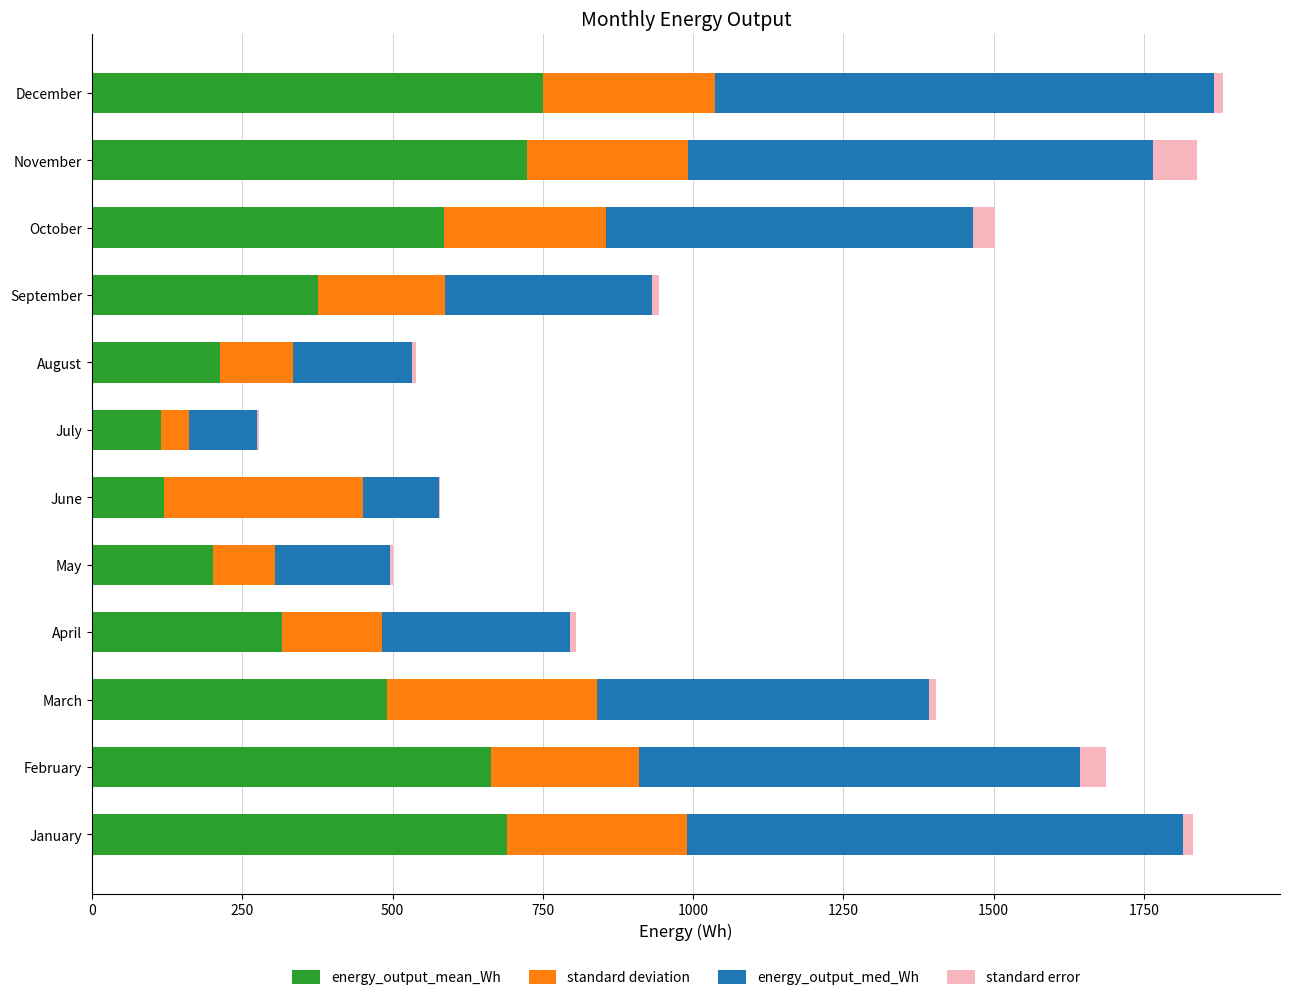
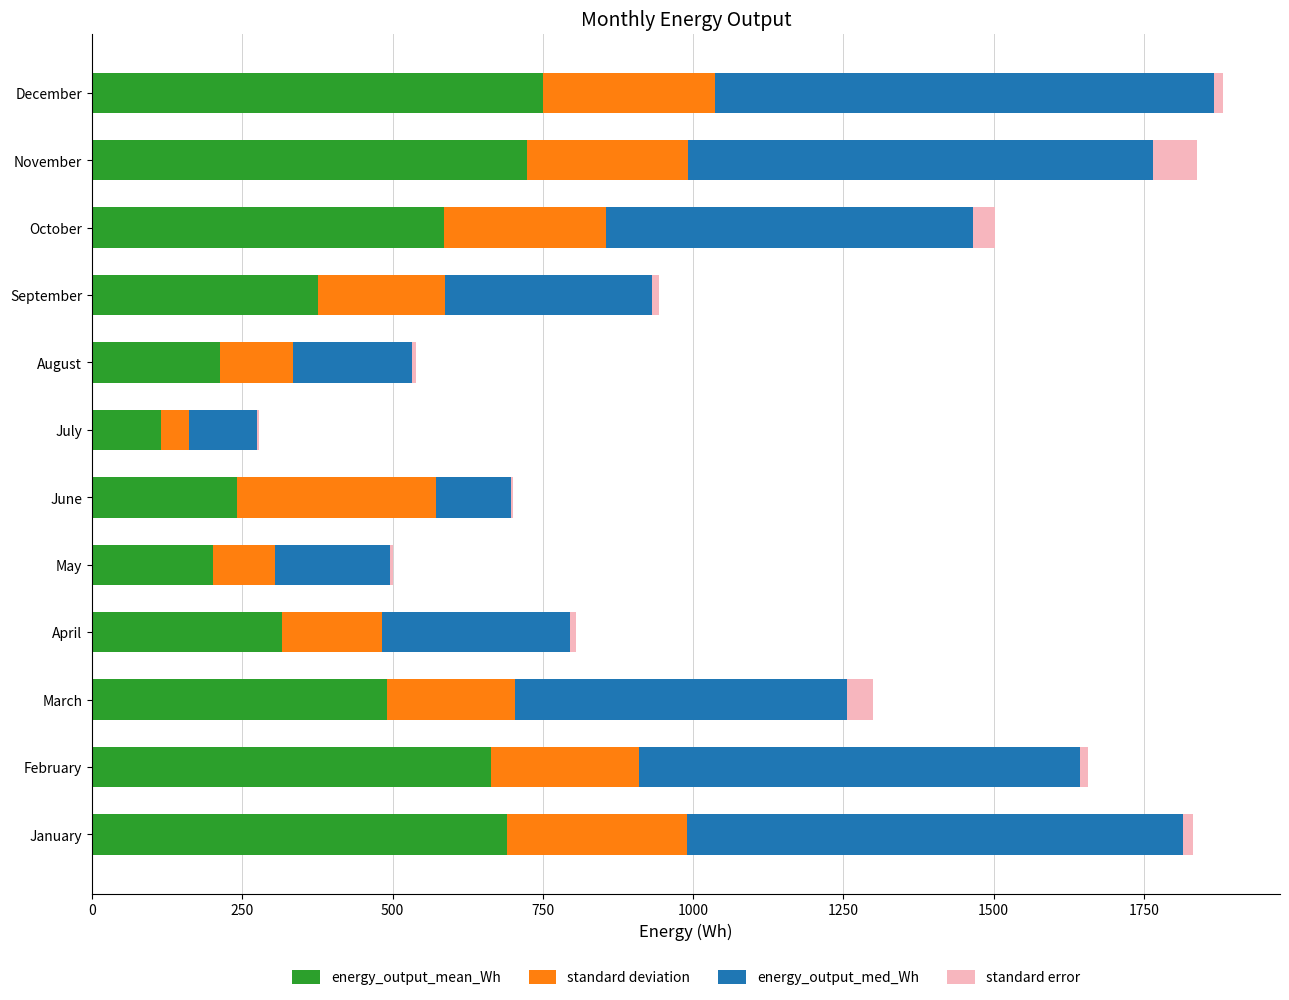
energy_output_mean_Wh, June: 120 -> 240
standard deviation, March: 350 -> 210
standard error, March: 10 -> 40
standard error, February: 40 -> 10
